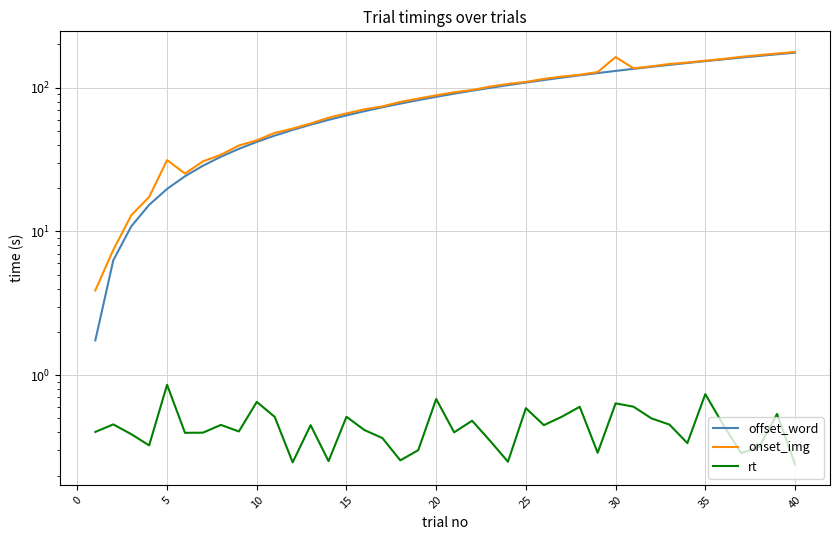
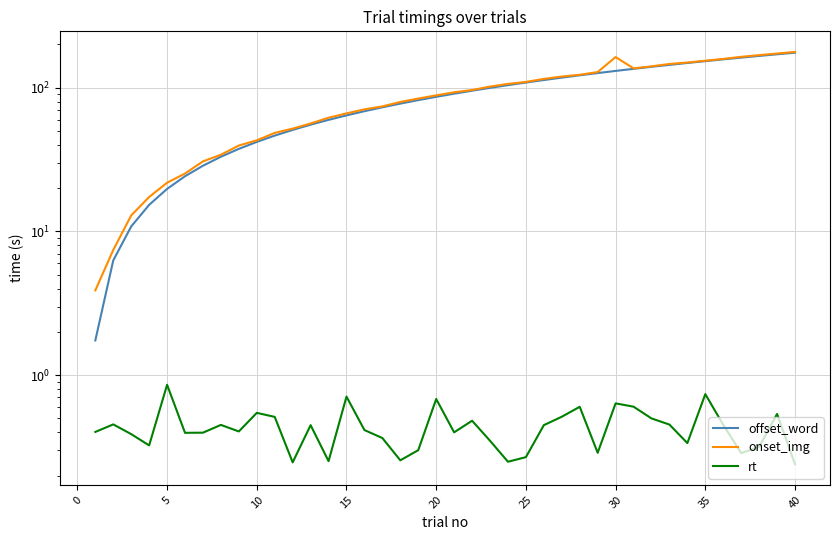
onset_img, 5: 31 -> 22
rt, 10: 0.7 -> 0.55
rt, 15: 0.51 -> 0.7
rt, 25: 0.59 -> 0.27
